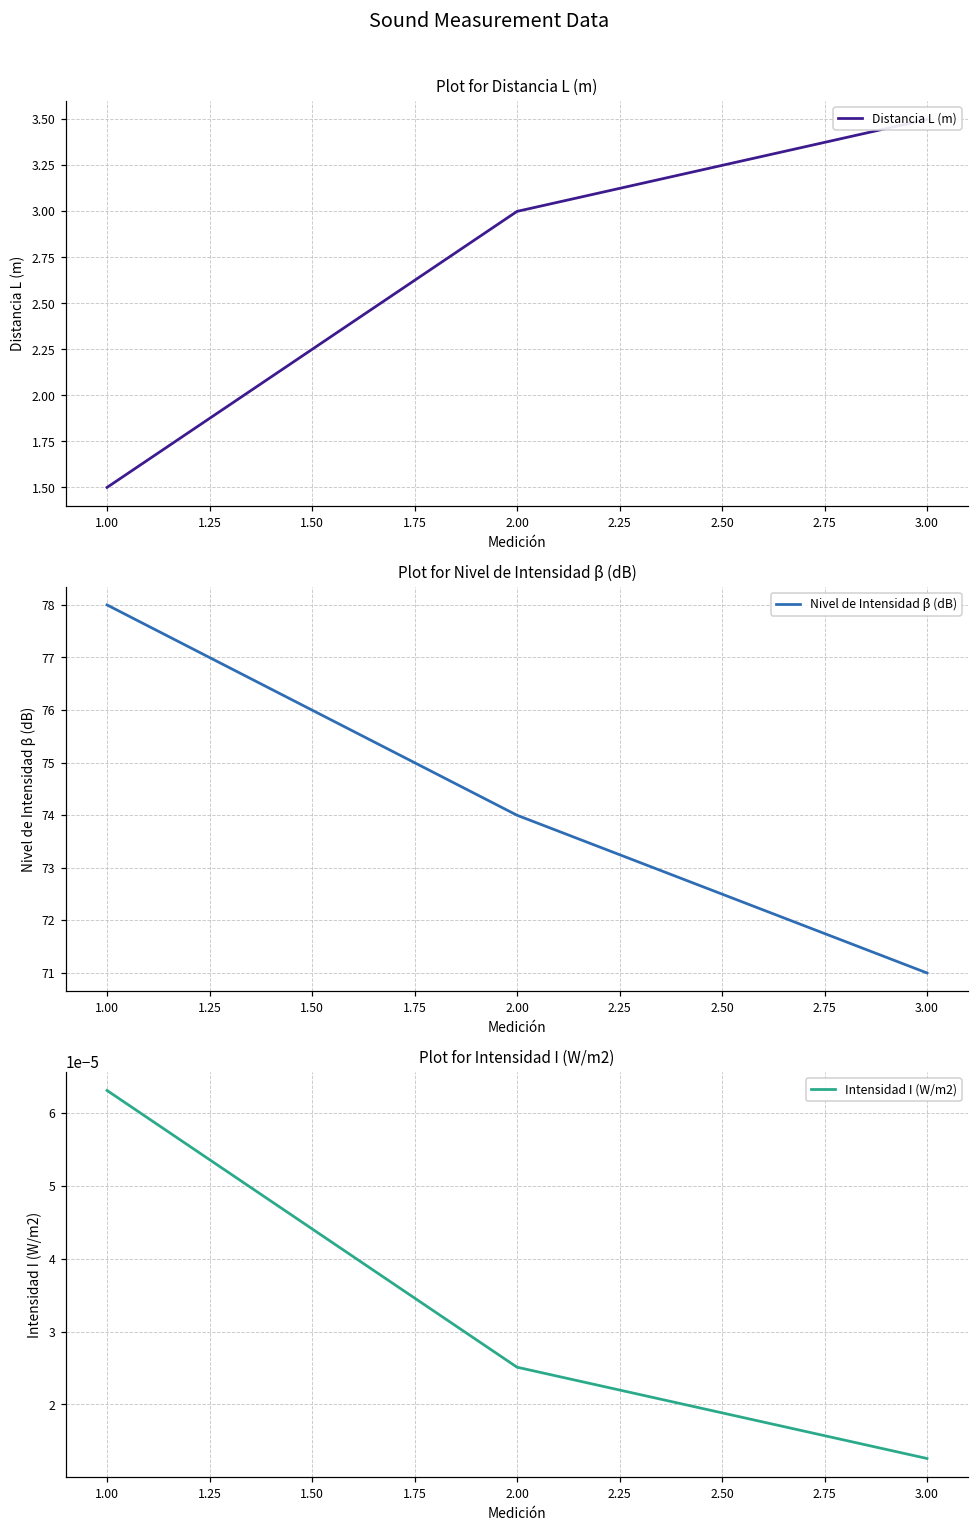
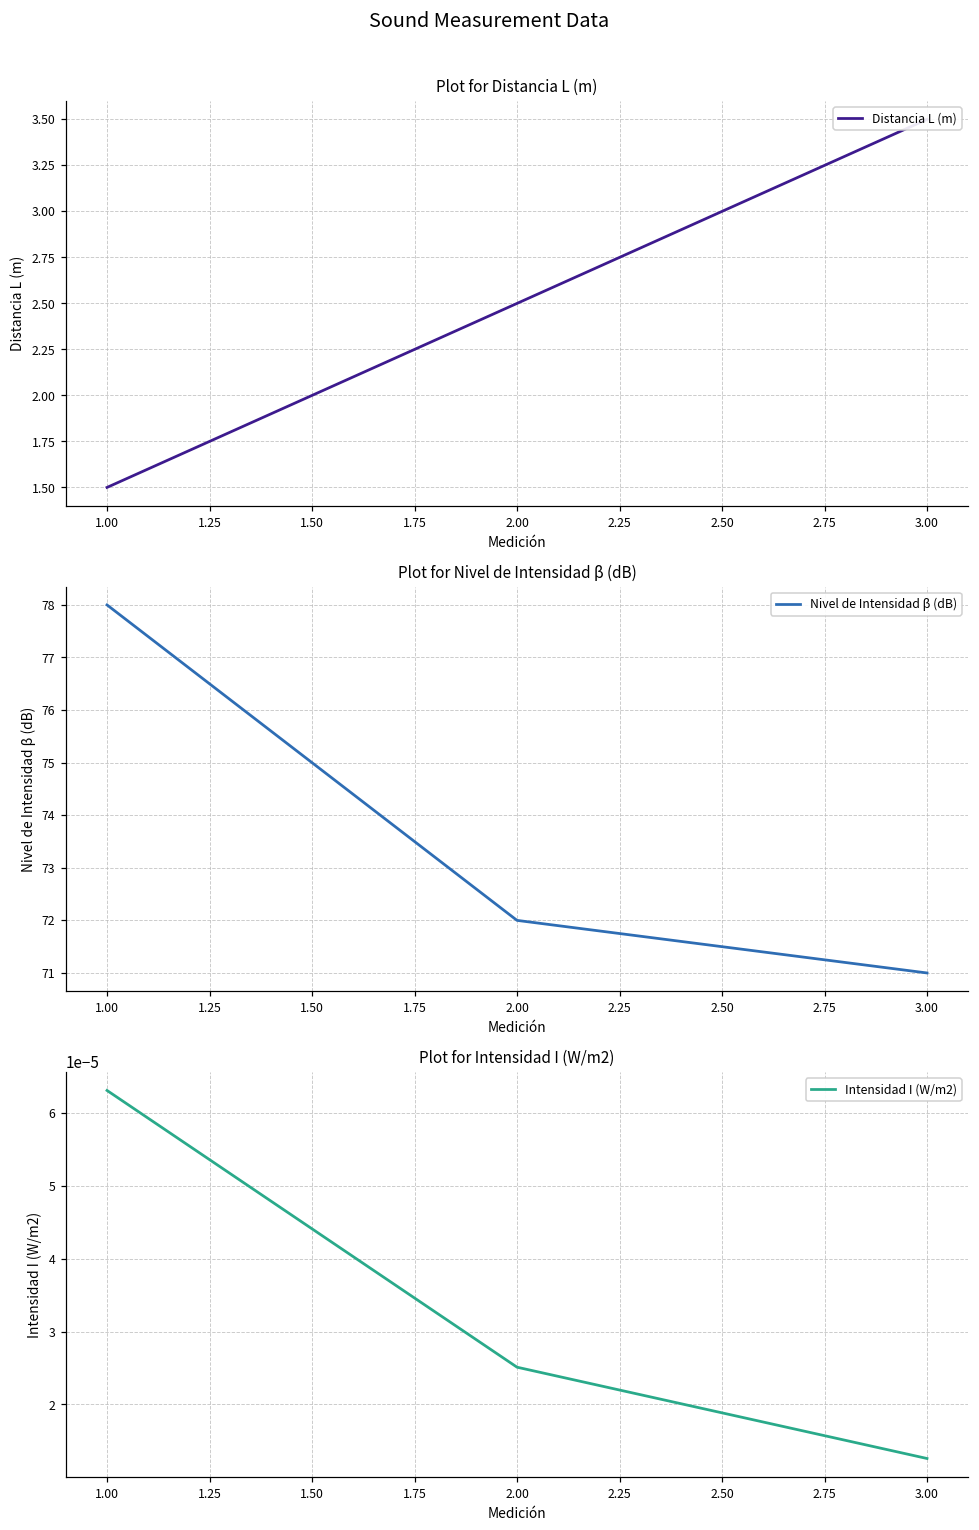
Plot for Distancia L (m), 2.00: 3.0 -> 2.5
Plot for Nivel de Intensidad β (dB), 2.00: 74 -> 72
